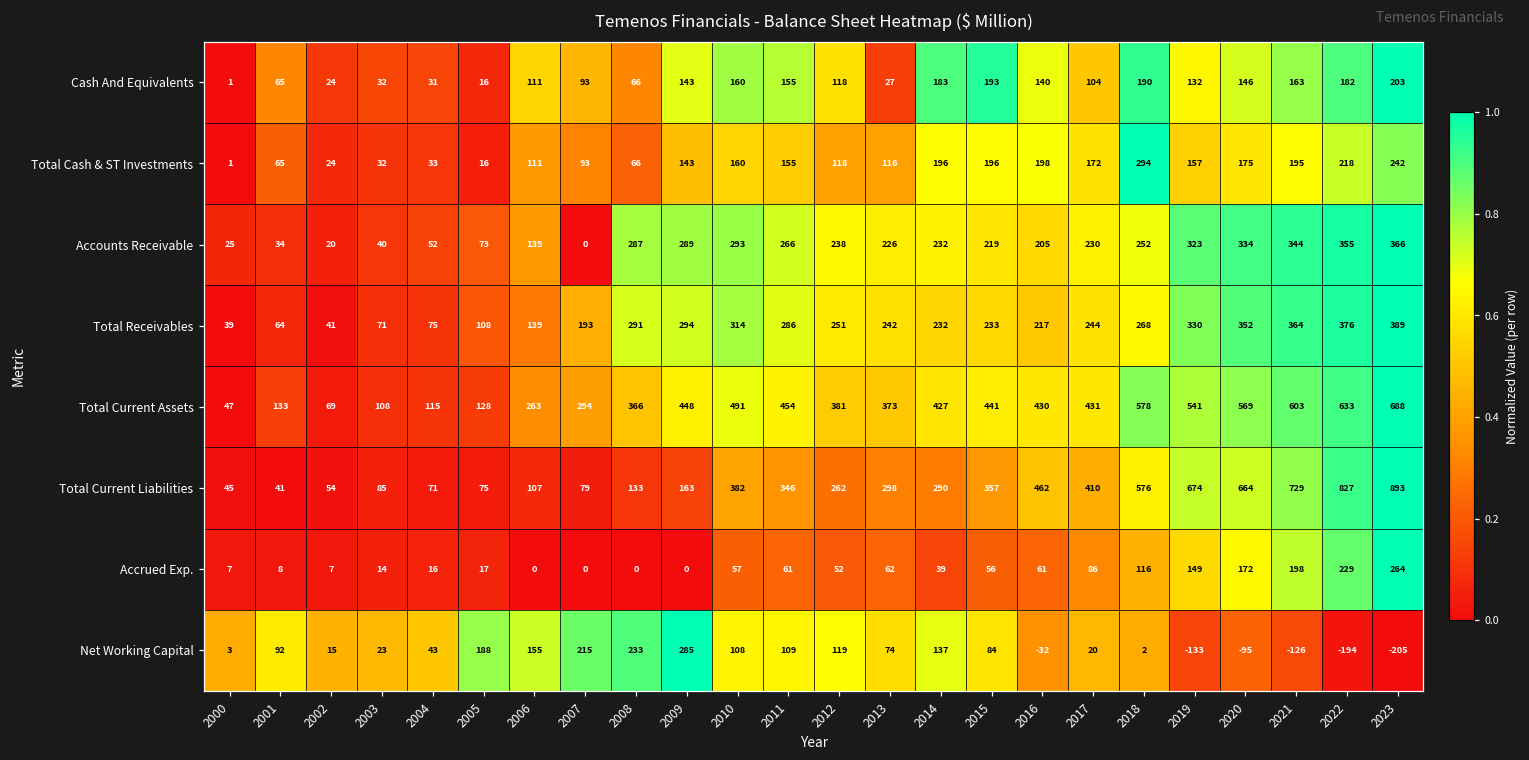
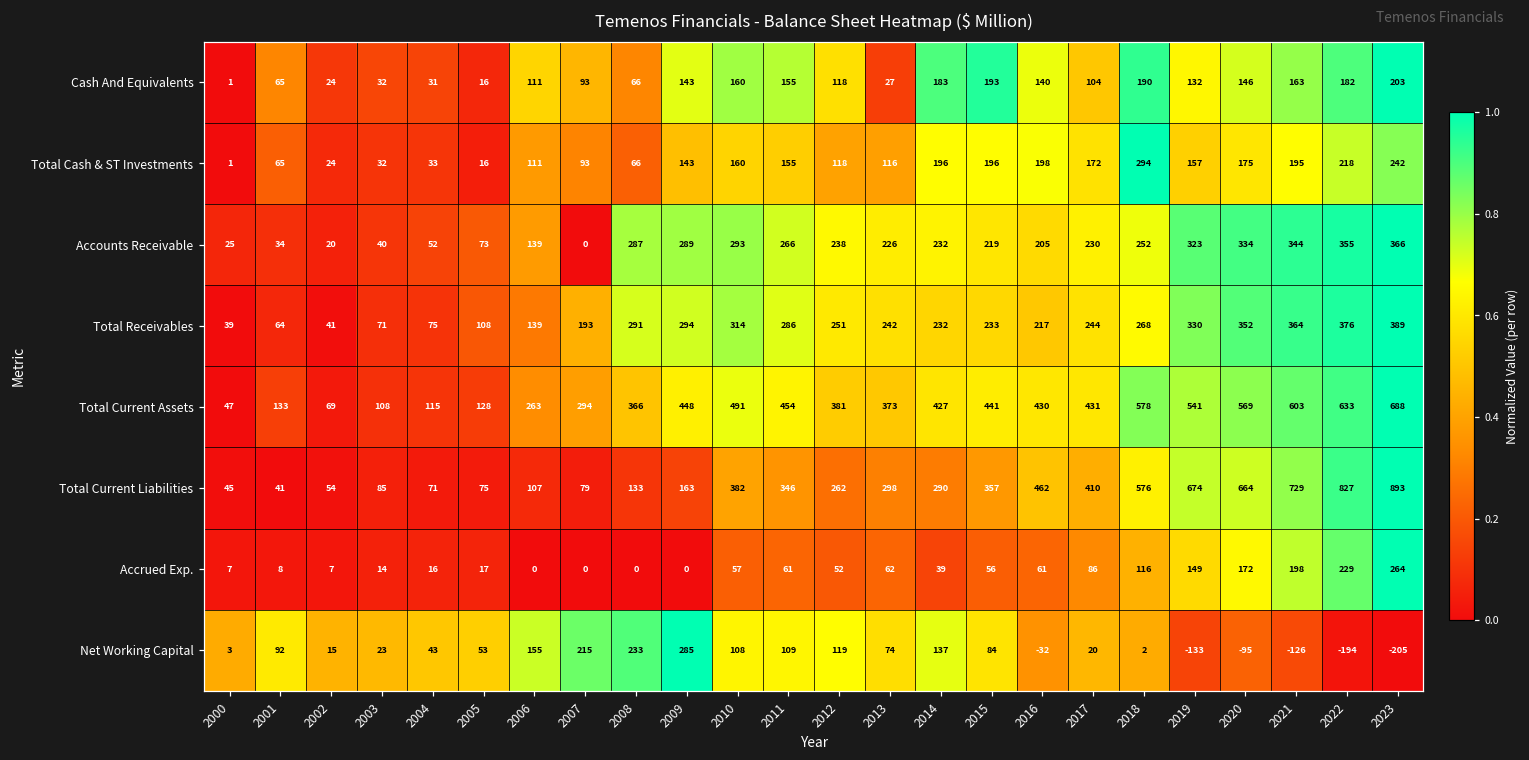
Net Working Capital, 2005: 188 -> 53
